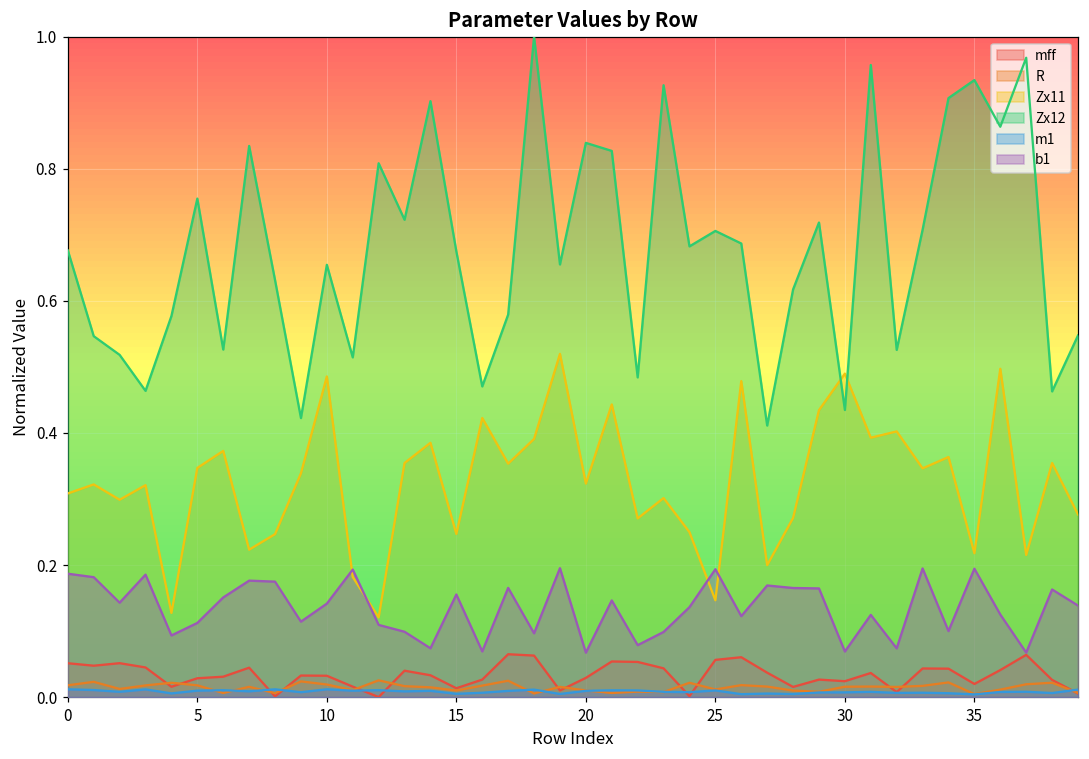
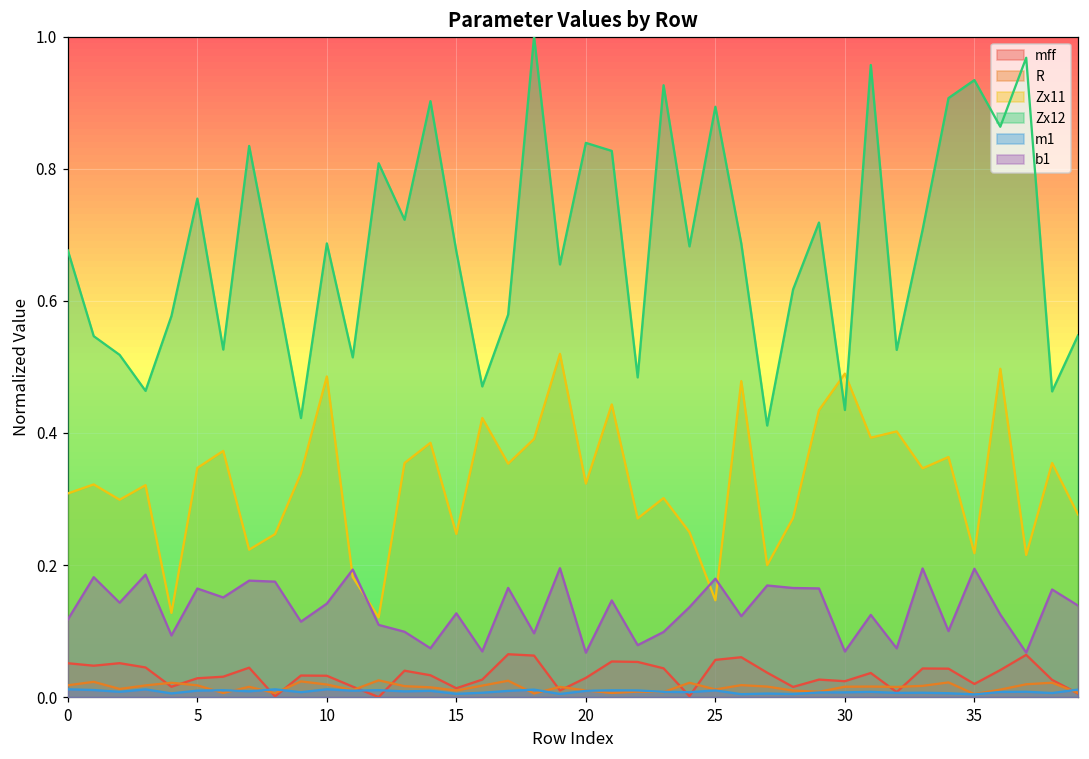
b1, 0: 0.19 -> 0.12
b1, 5: 0.11 -> 0.16
Zx12, 10: 0.65 -> 0.69
b1, 15: 0.16 -> 0.13
Zx12, 25: 0.71 -> 0.89
b1, 25: 0.19 -> 0.18
